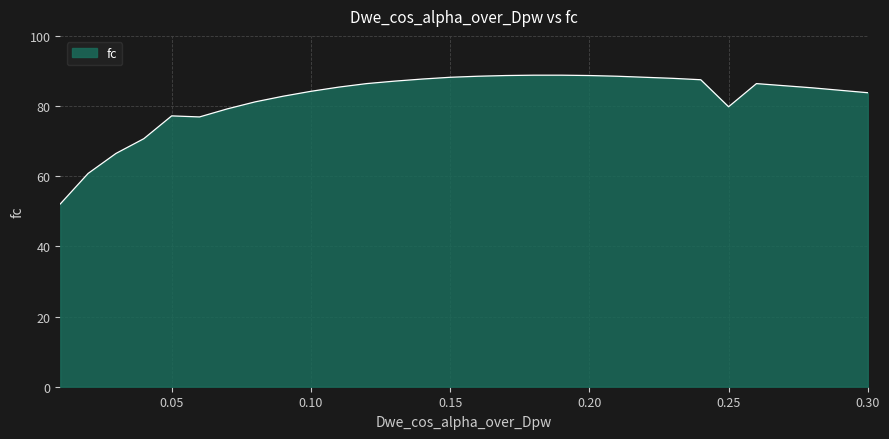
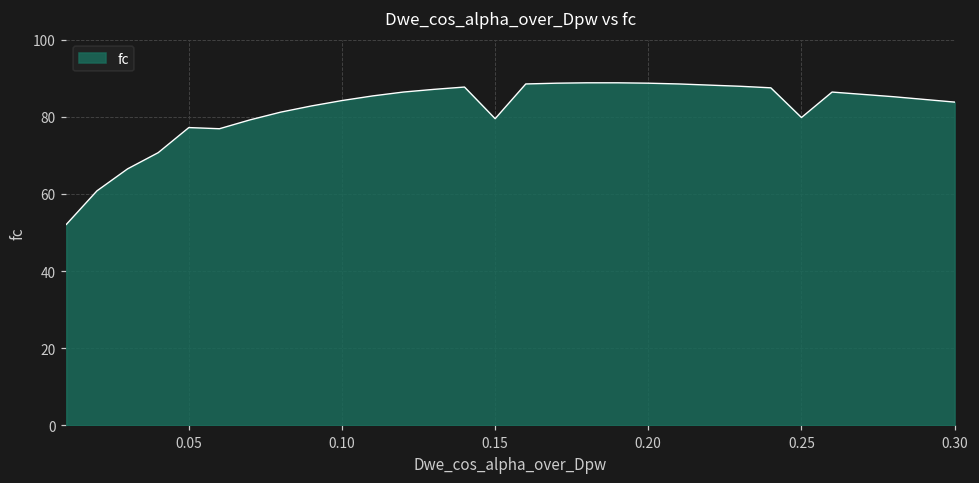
0.15: 88 -> 80
